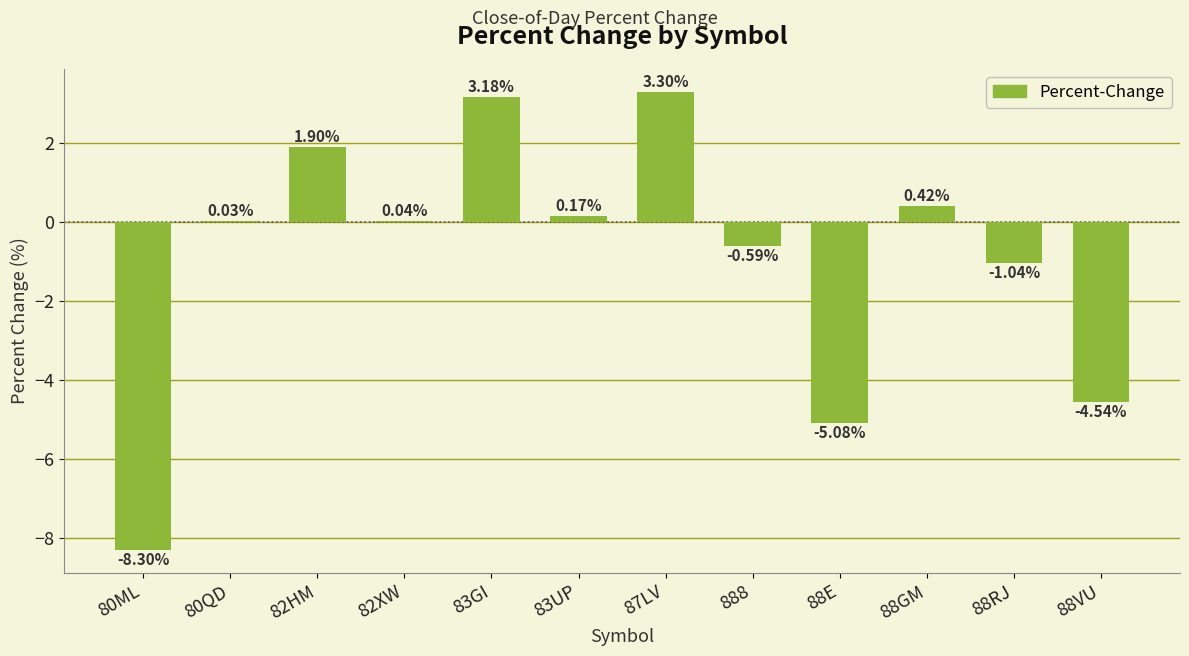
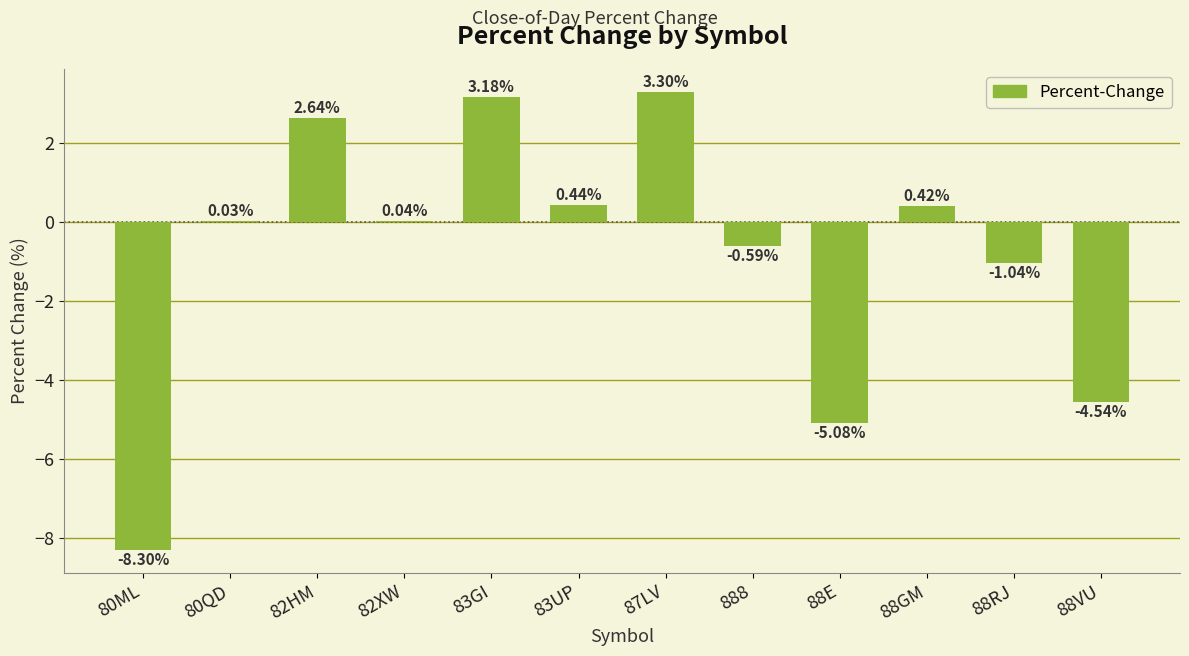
82HM: 1.90% -> 2.64%
83UP: 0.17% -> 0.44%
